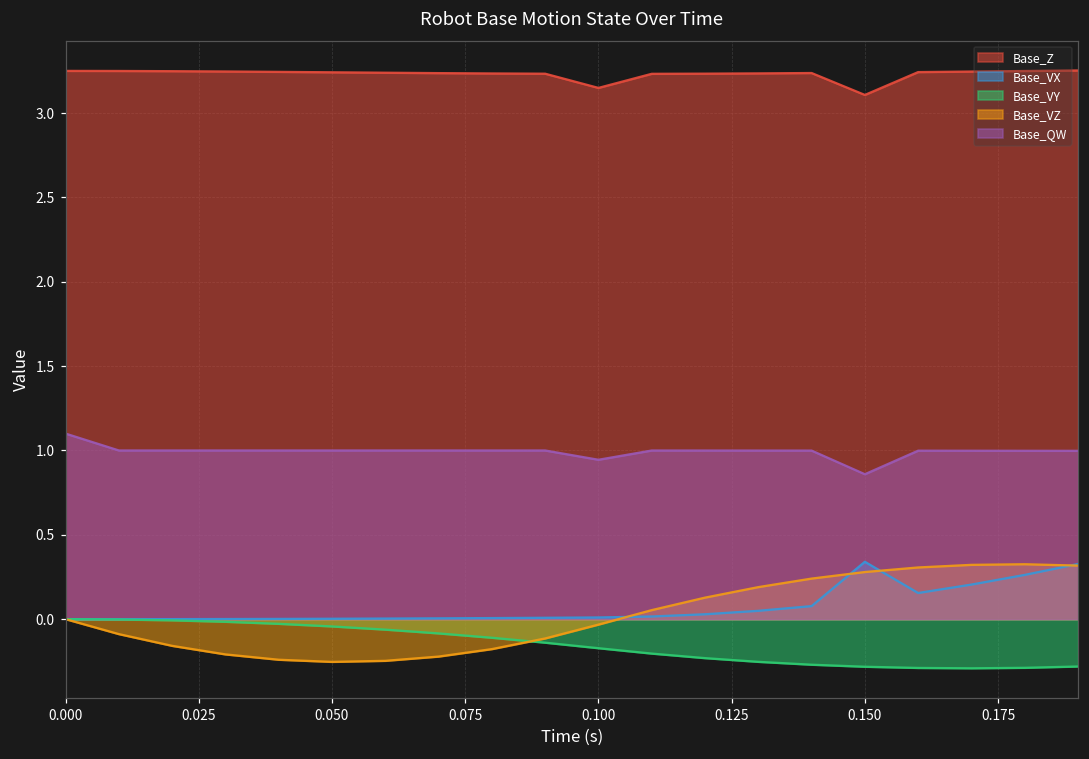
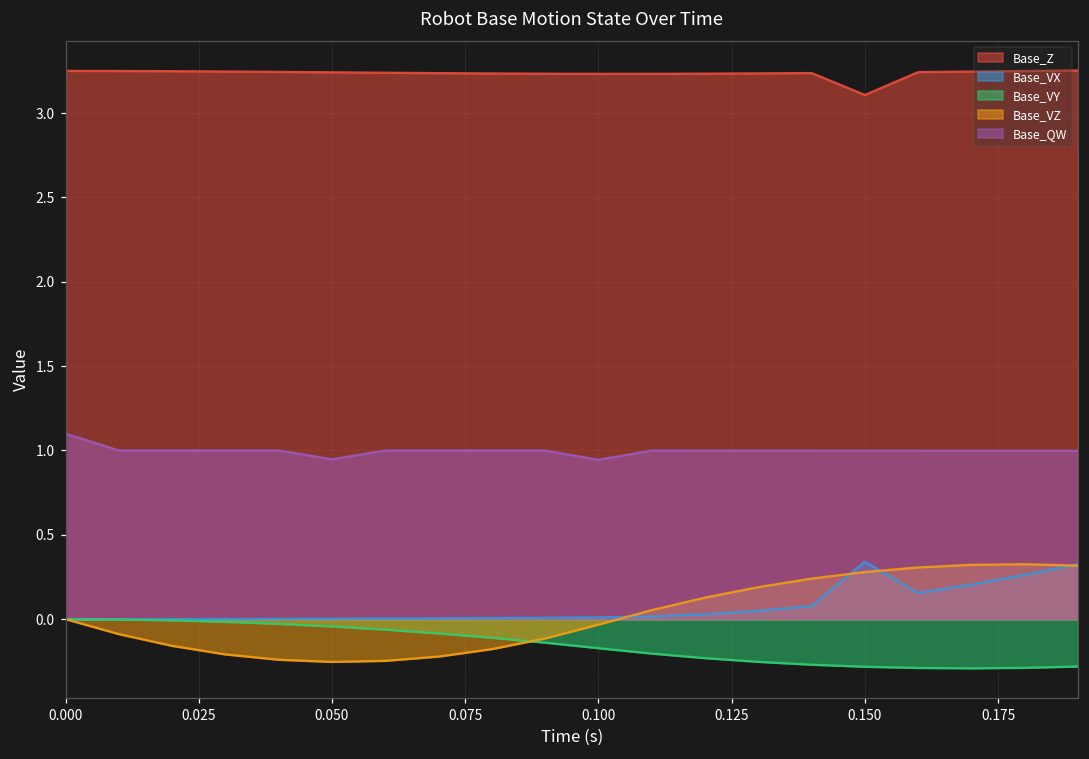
Base_QW, 0.050: 1.00 -> 0.95
Base_Z, 0.100: 3.15 -> 3.23
Base_QW, 0.150: 0.86 -> 1.00
